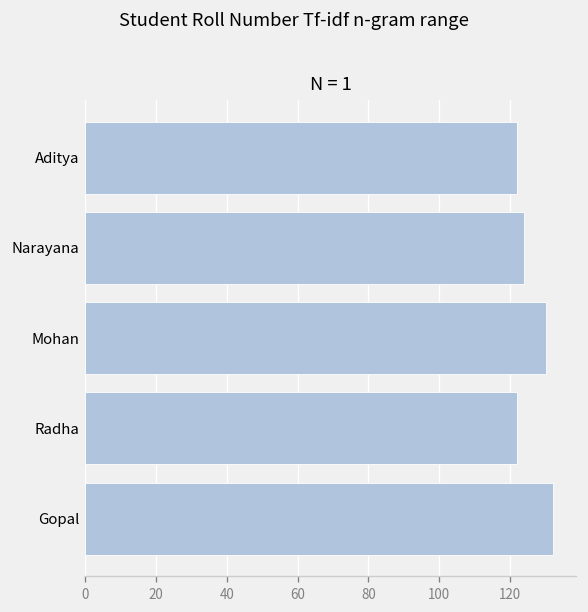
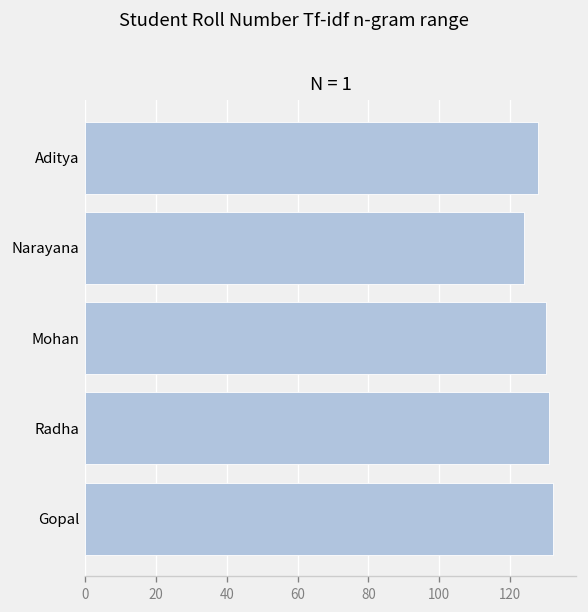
Aditya: 122 -> 128
Radha: 122 -> 131
